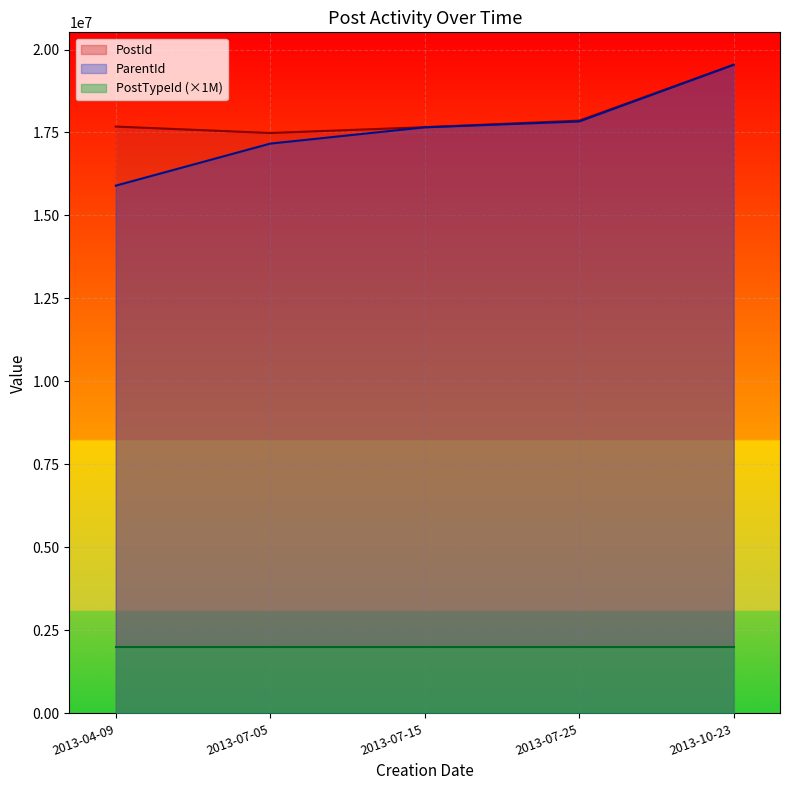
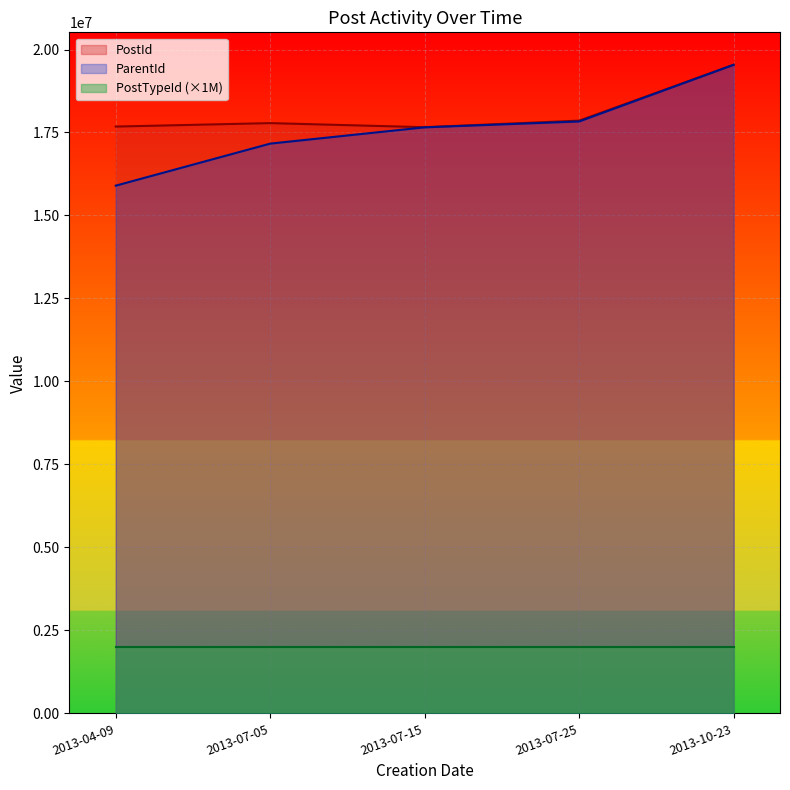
PostId, 2013-07-05: 17500000 -> 17800000
